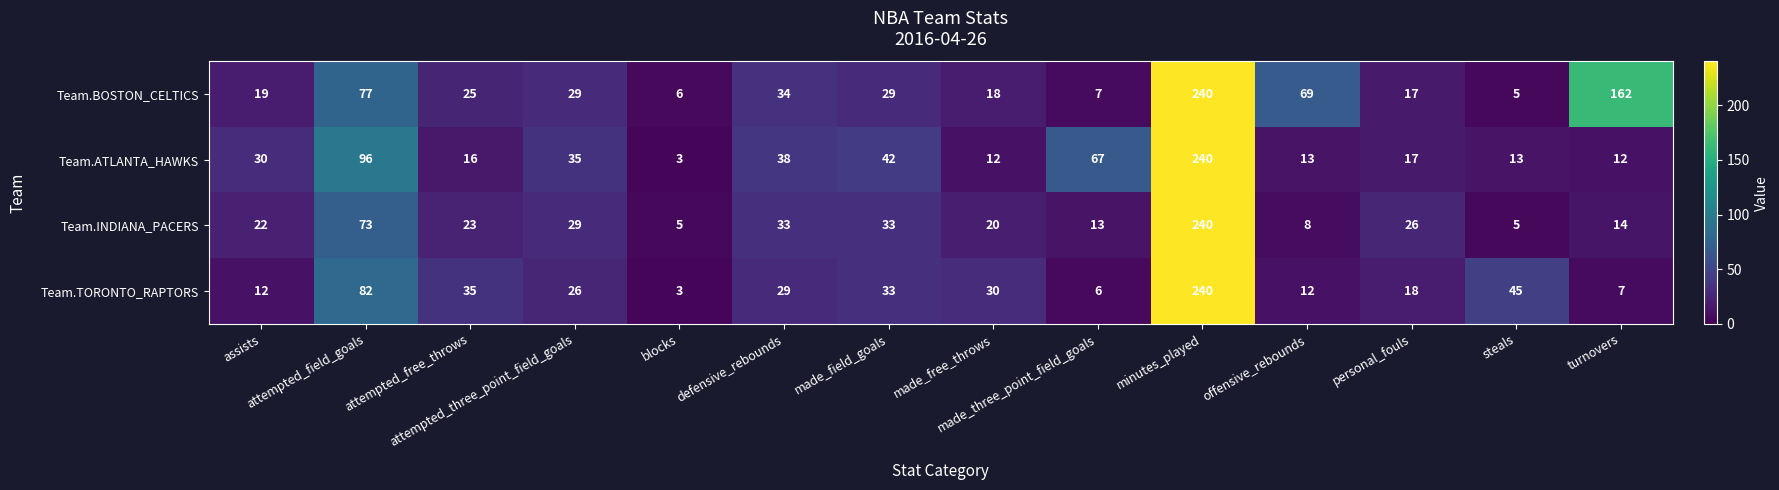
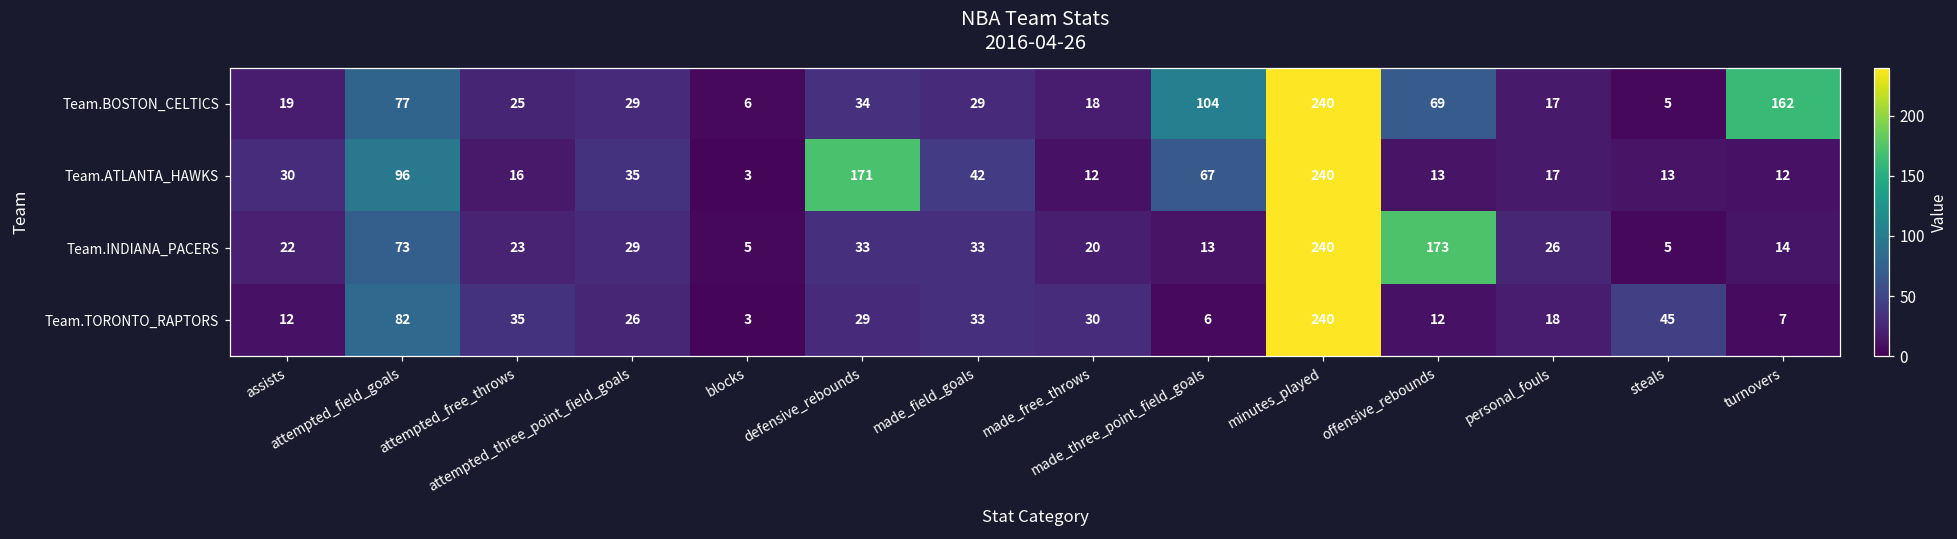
Team.BOSTON_CELTICS, made_three_point_field_goals: 7 -> 104
Team.ATLANTA_HAWKS, defensive_rebounds: 38 -> 171
Team.INDIANA_PACERS, offensive_rebounds: 8 -> 173
